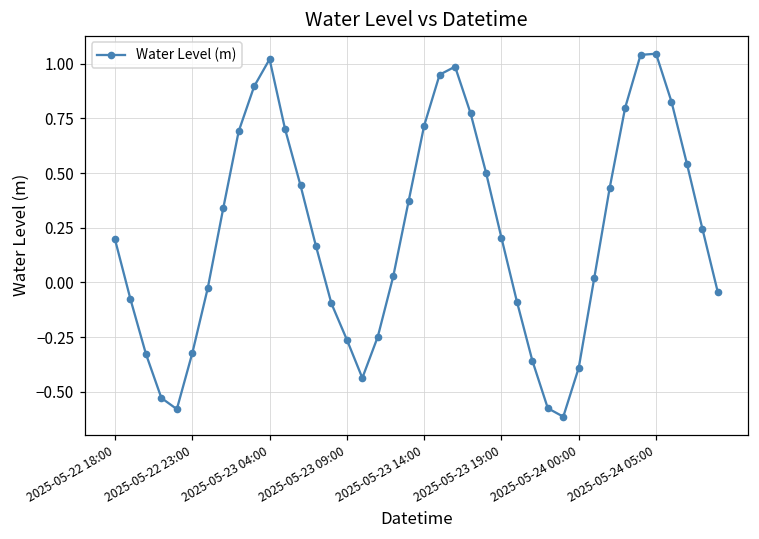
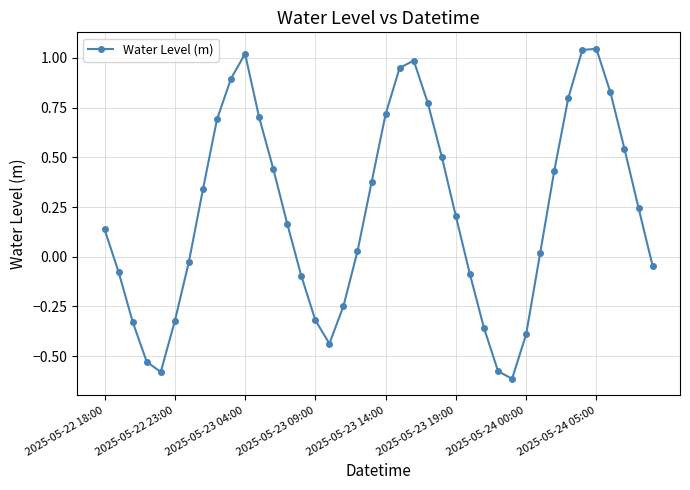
2025-05-22 18:00: 0.20 -> 0.14
2025-05-23 09:00: -0.26 -> -0.32
